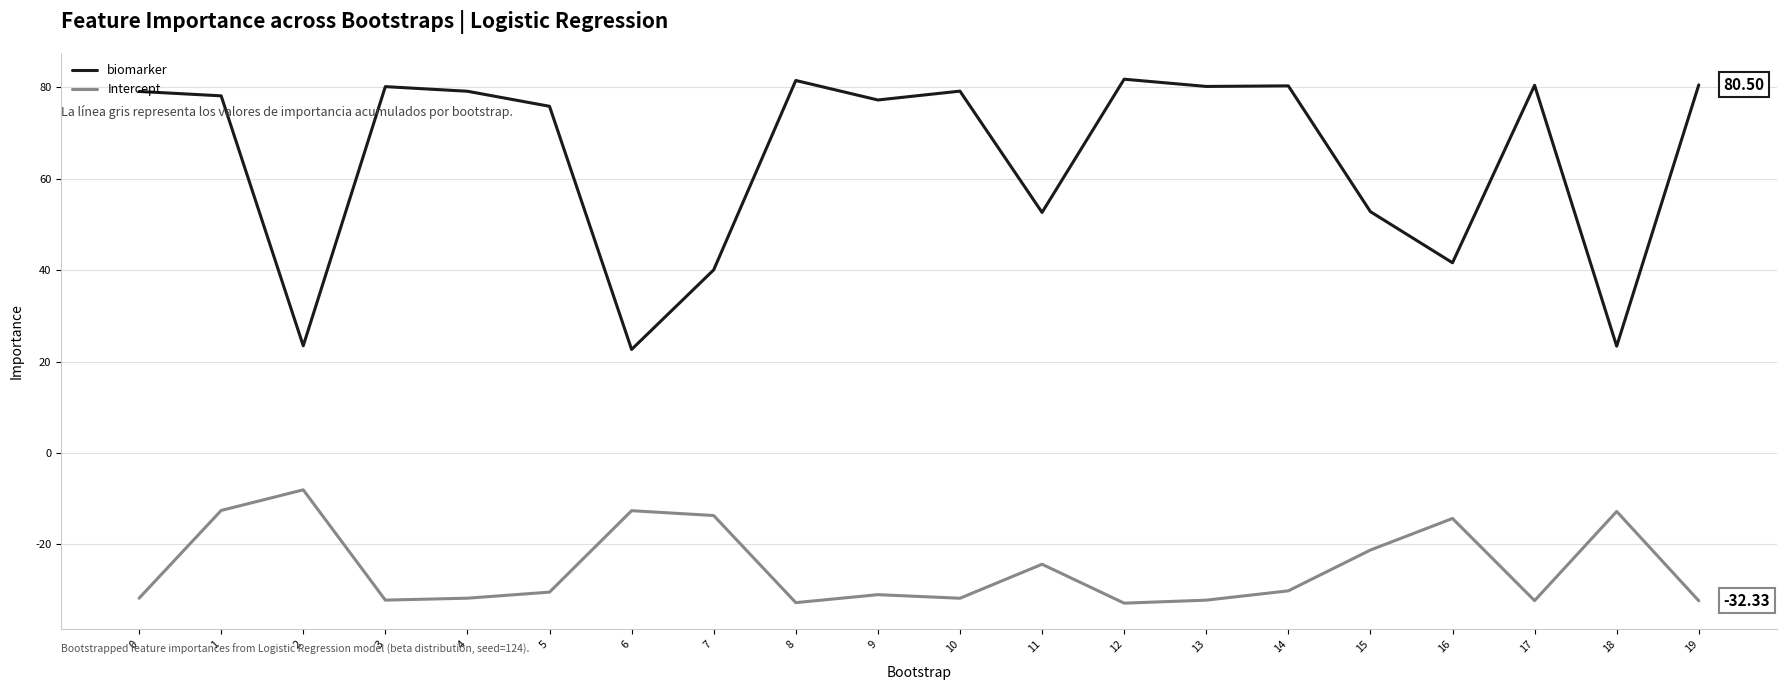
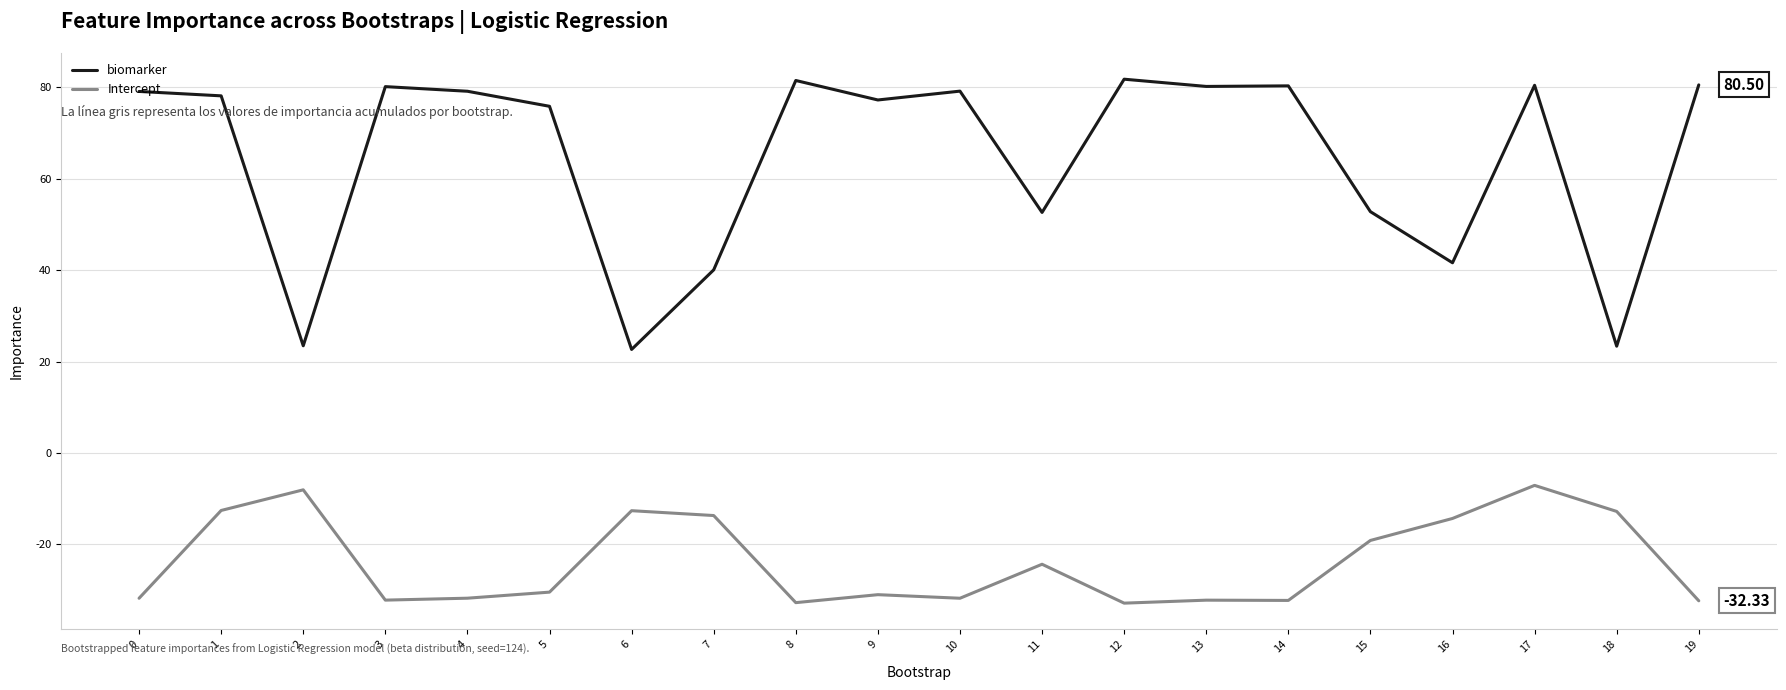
Intercept, 14: -30 -> -32
Intercept, 15: -21 -> -19
Intercept, 17: -32 -> -7
